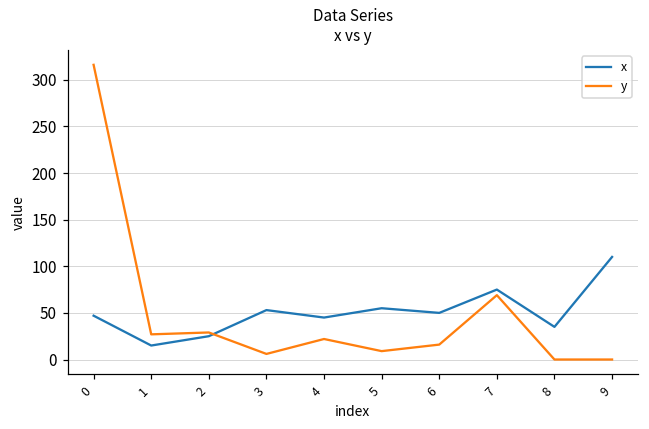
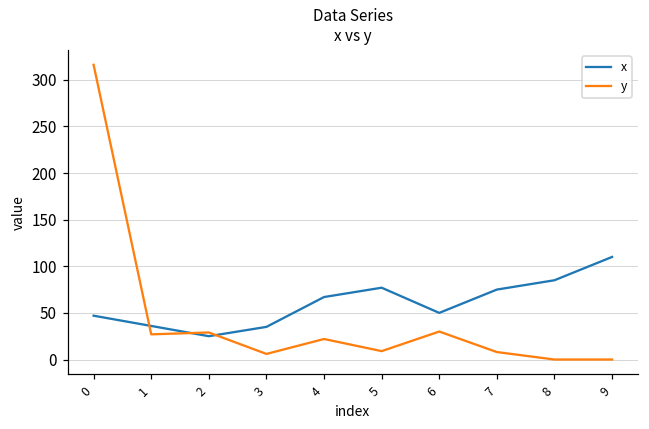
x, 1: 20 -> 40
x, 3: 50 -> 40
x, 4: 50 -> 70
x, 5: 60 -> 80
y, 6: 20 -> 30
y, 7: 70 -> 10
x, 8: 40 -> 90
